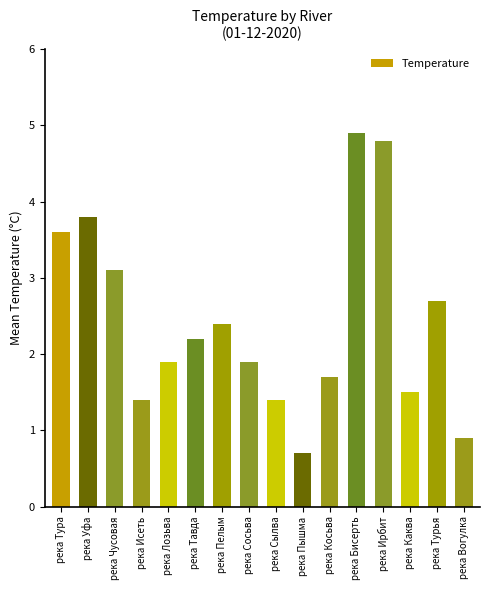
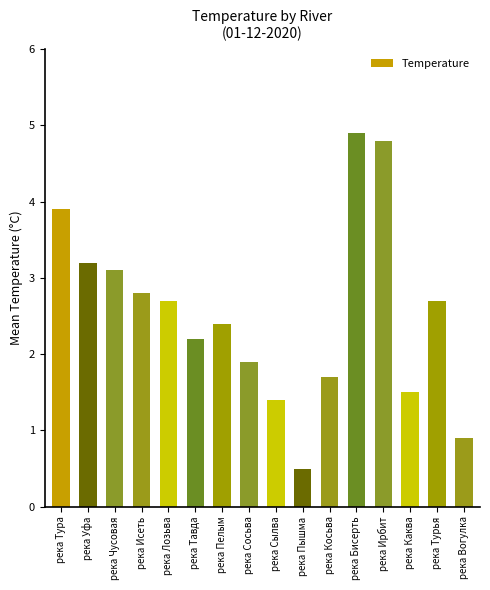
река Тура: 3.6 -> 3.9
река Уфа: 3.8 -> 3.2
река Исеть: 1.4 -> 2.8
река Лозьва: 1.9 -> 2.7
река Пышма: 0.7 -> 0.5
